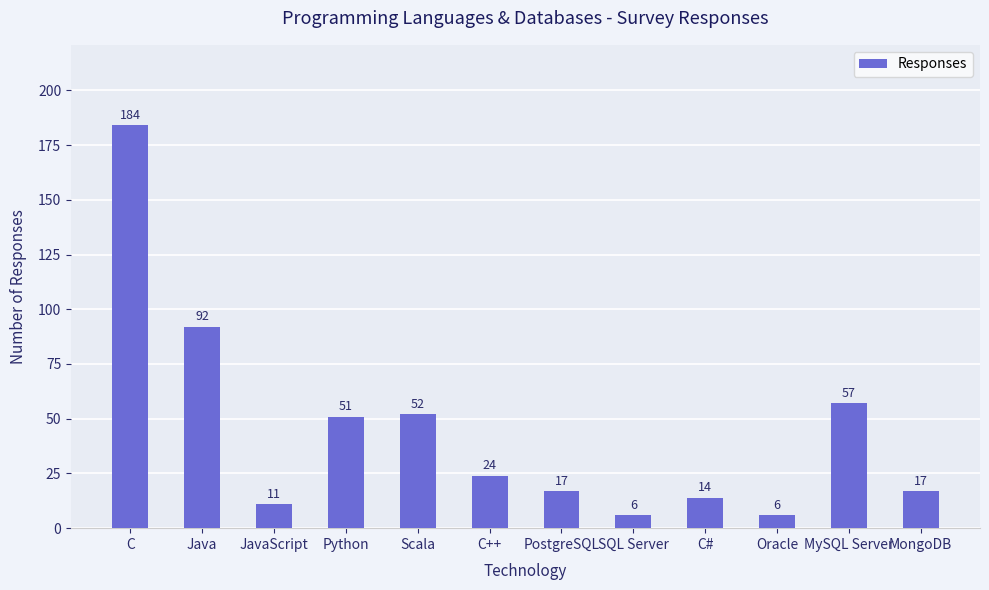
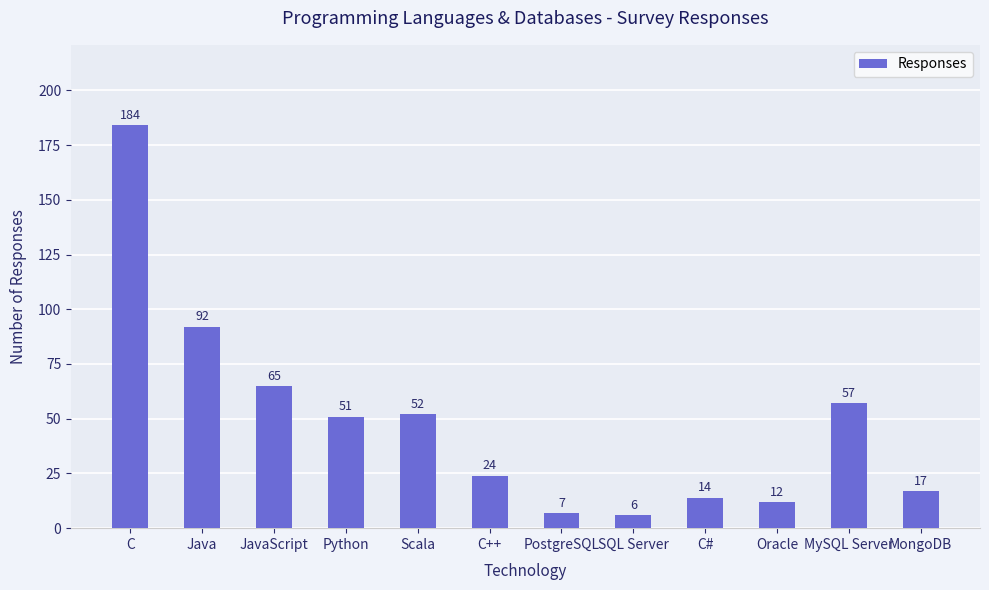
JavaScript: 11 -> 65
PostgreSQL: 17 -> 7
Oracle: 6 -> 12
